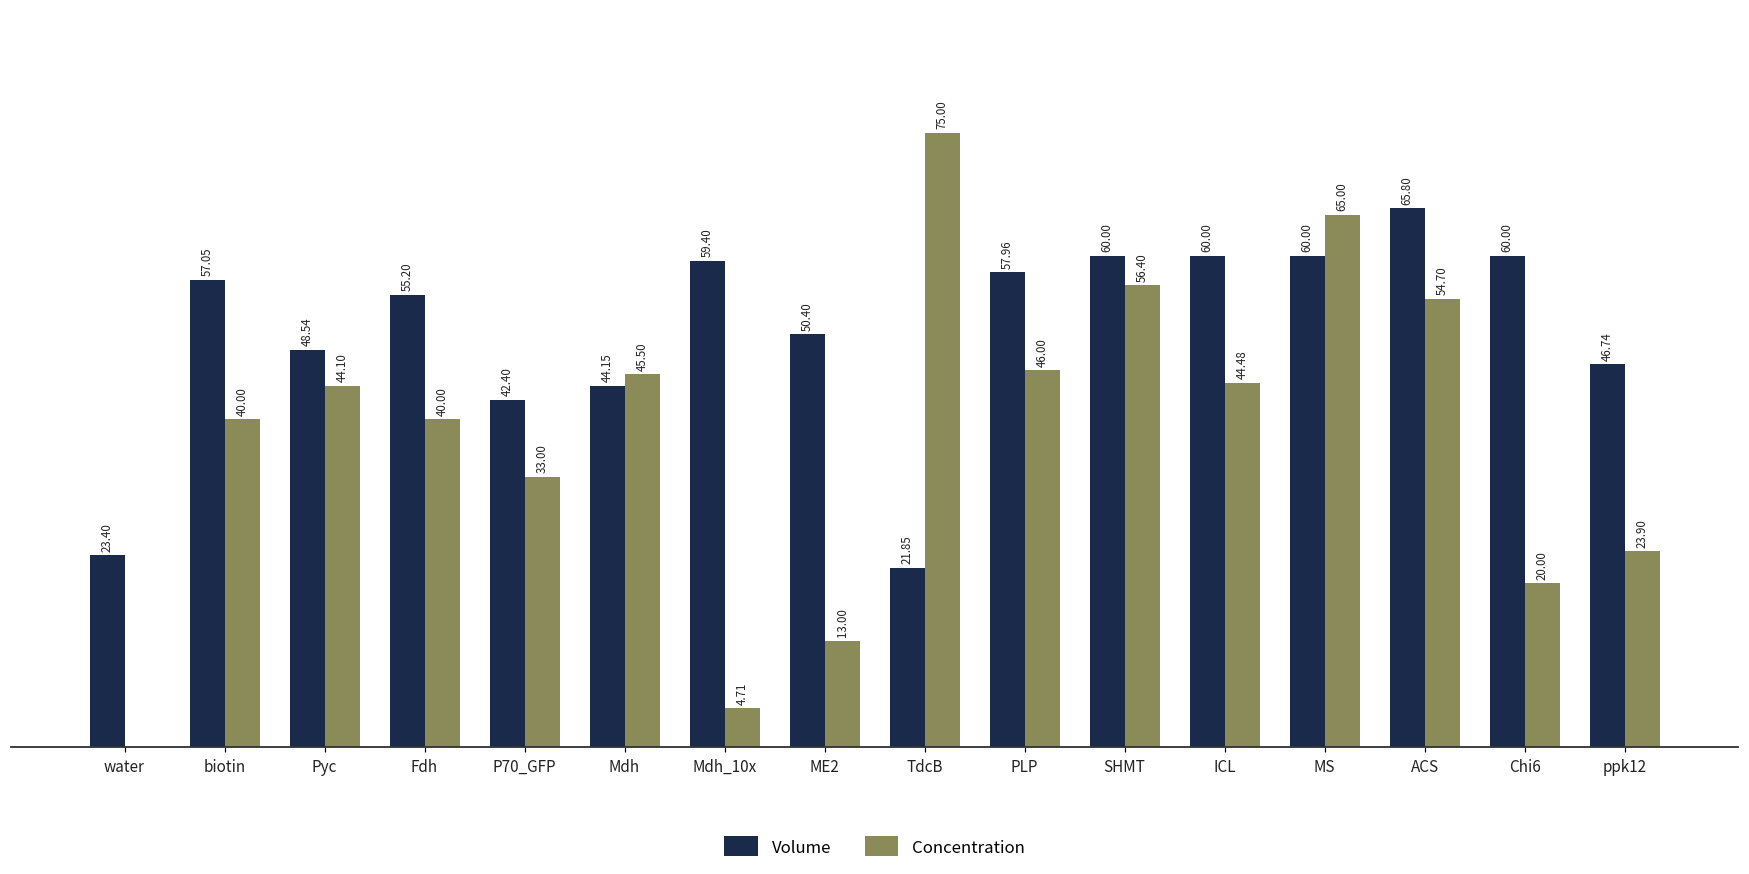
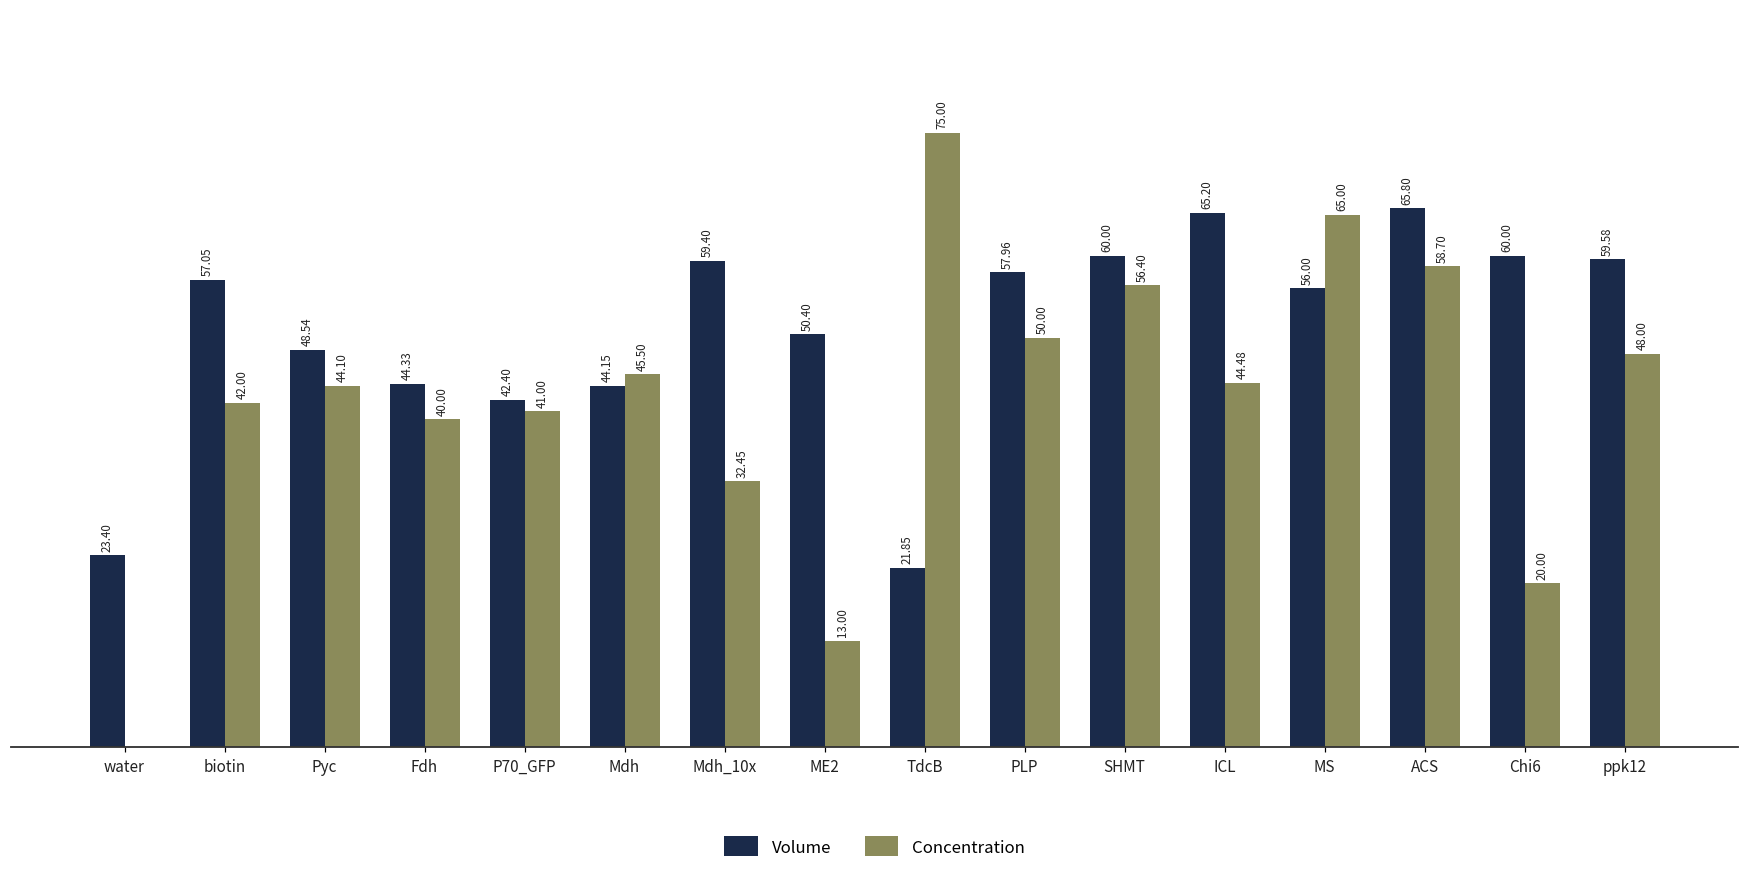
Concentration, biotin: 40.00 -> 42.00
Volume, Fdh: 55.20 -> 44.33
Concentration, P70_GFP: 33.00 -> 41.00
Concentration, Mdh_10x: 4.71 -> 32.45
Concentration, PLP: 46.00 -> 50.00
Volume, ICL: 60.00 -> 65.20
Volume, MS: 60.00 -> 56.00
Concentration, ACS: 54.70 -> 58.70
Volume, ppk12: 46.74 -> 59.58
Concentration, ppk12: 23.90 -> 48.00
